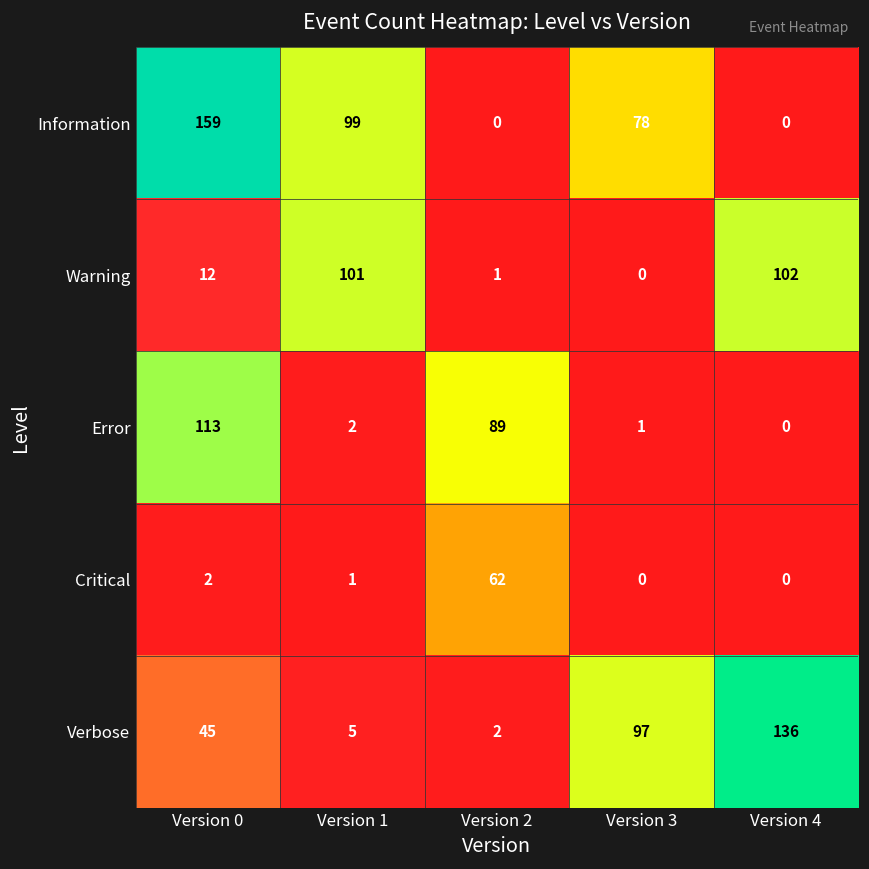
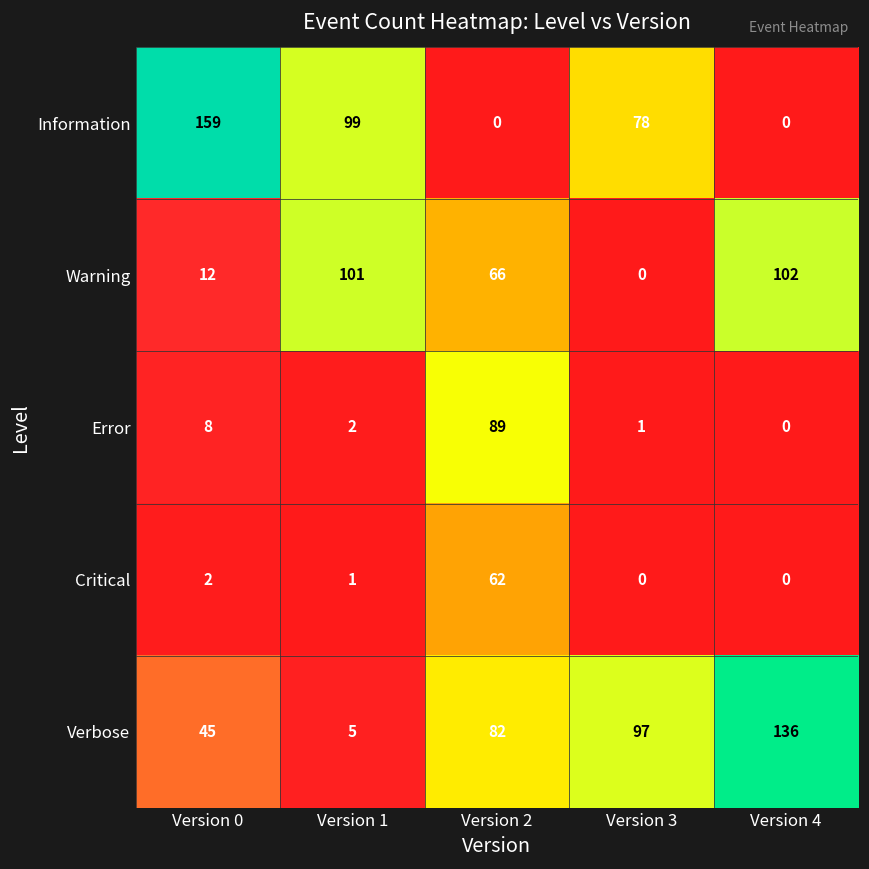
Warning, Version 2: 1 -> 66
Error, Version 0: 113 -> 8
Verbose, Version 2: 2 -> 82
